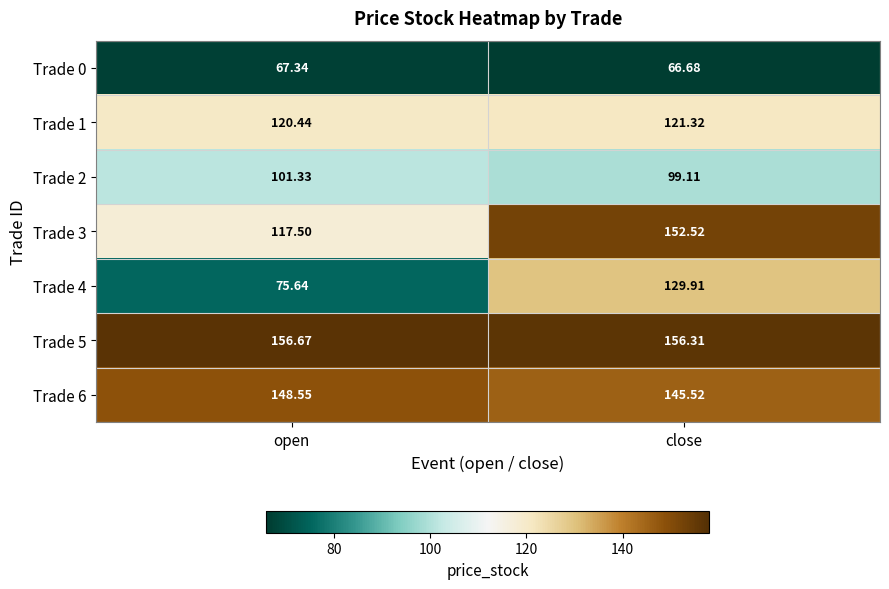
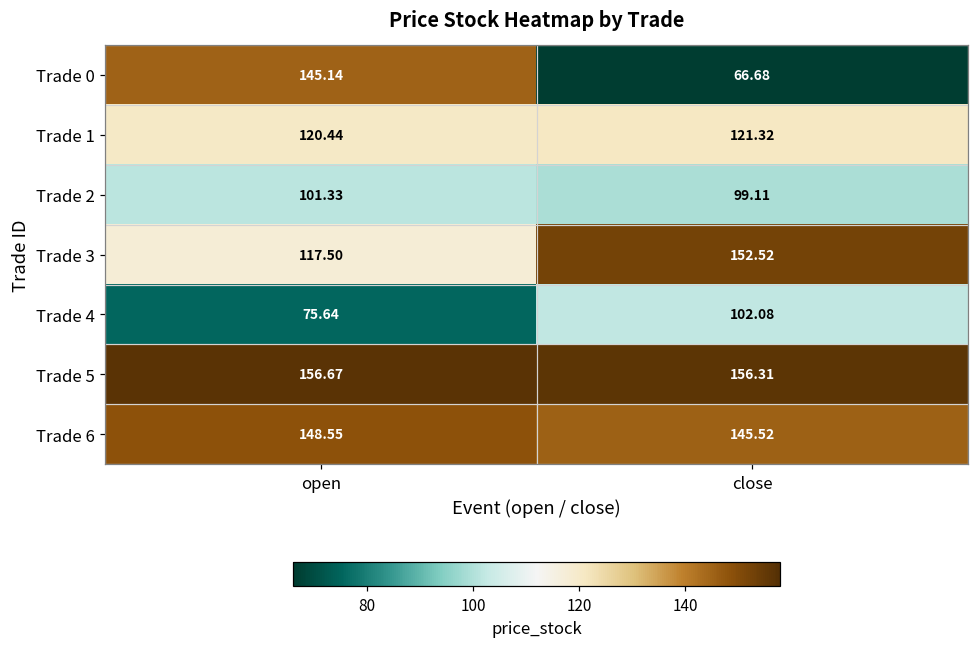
Trade 0, open: 67.34 -> 145.14
Trade 4, close: 129.91 -> 102.08
